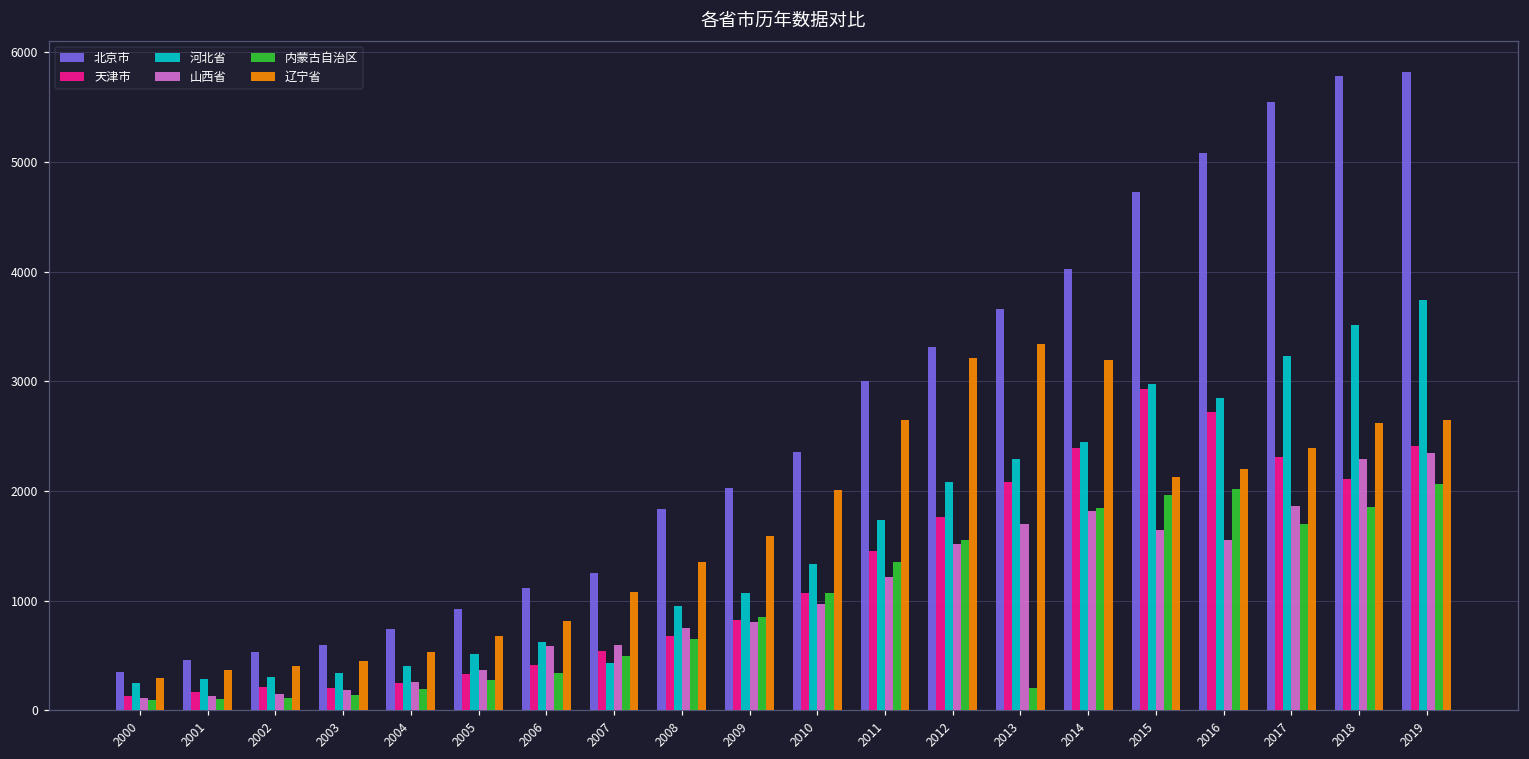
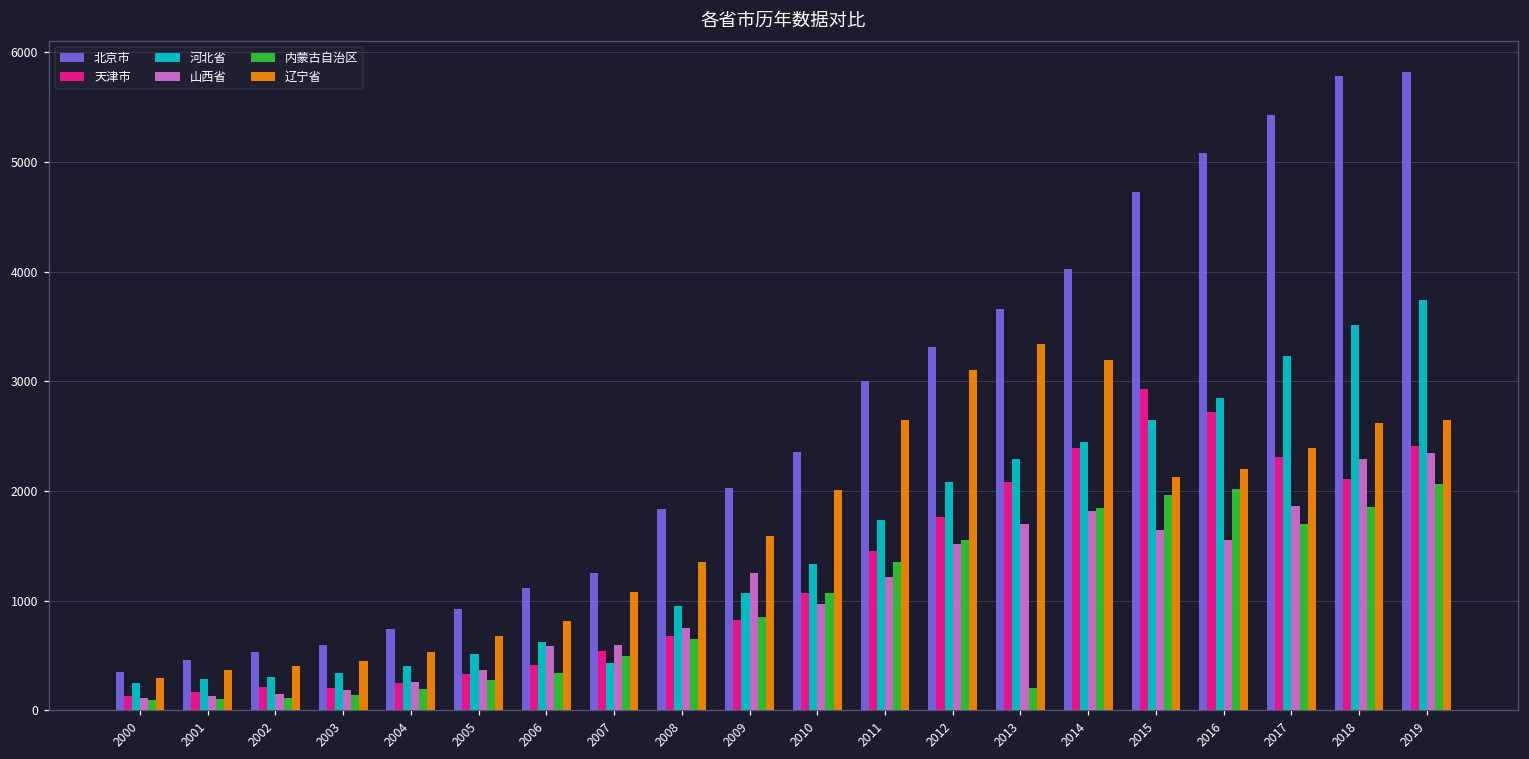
山西省, 2009: 800 -> 1200
辽宁省, 2012: 3200 -> 3100
河北省, 2015: 3000 -> 2600
北京市, 2017: 5500 -> 5400
